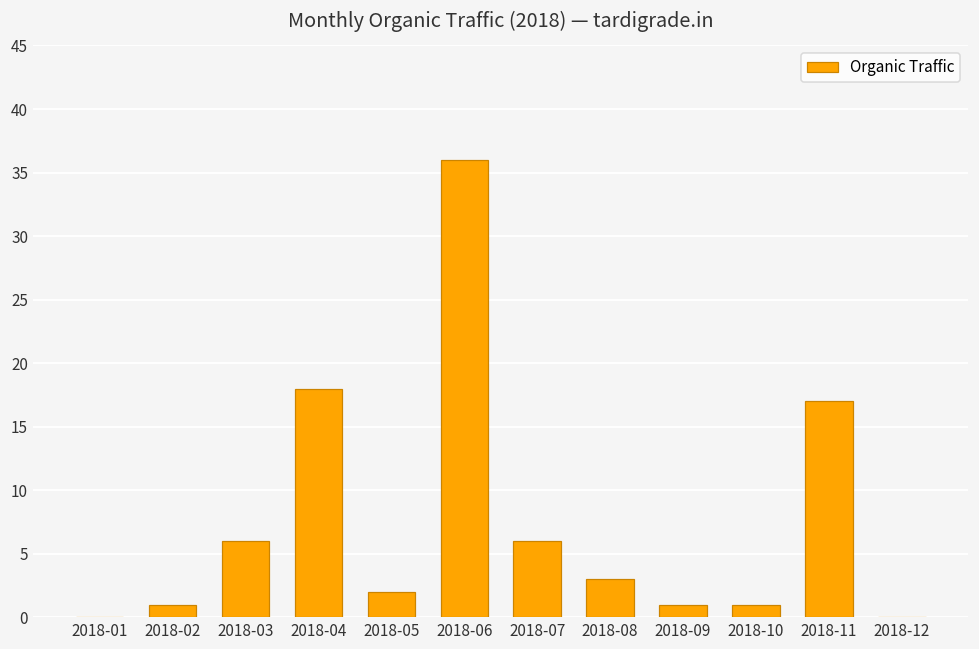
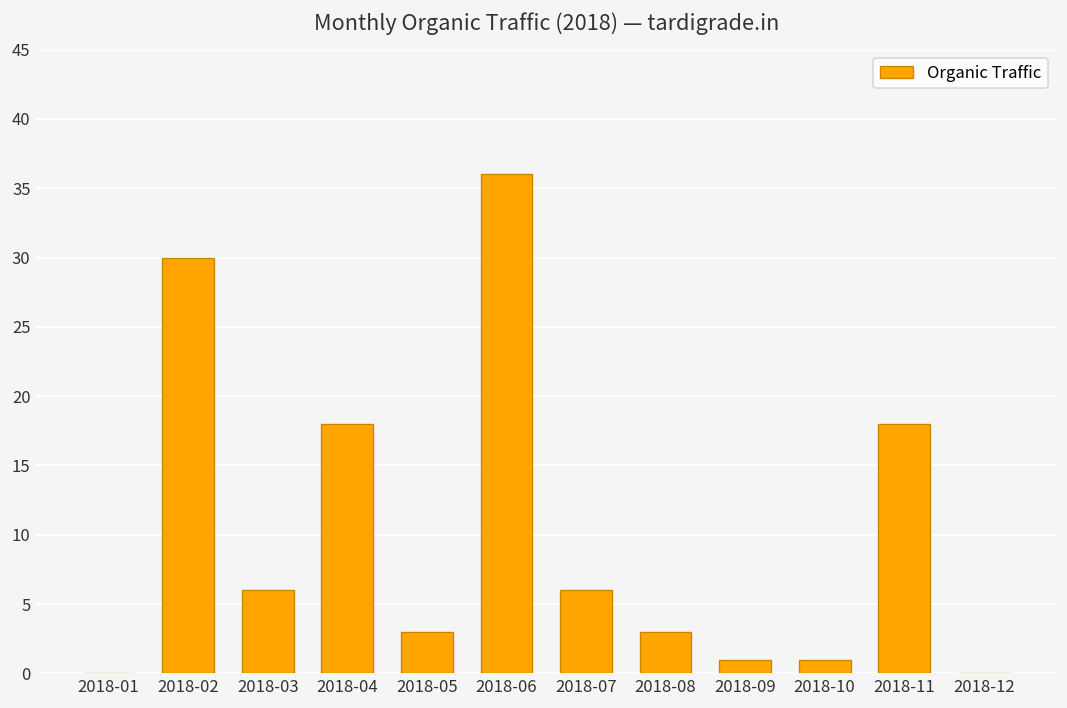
2018-02: 1 -> 30
2018-05: 2 -> 3
2018-11: 17 -> 18
